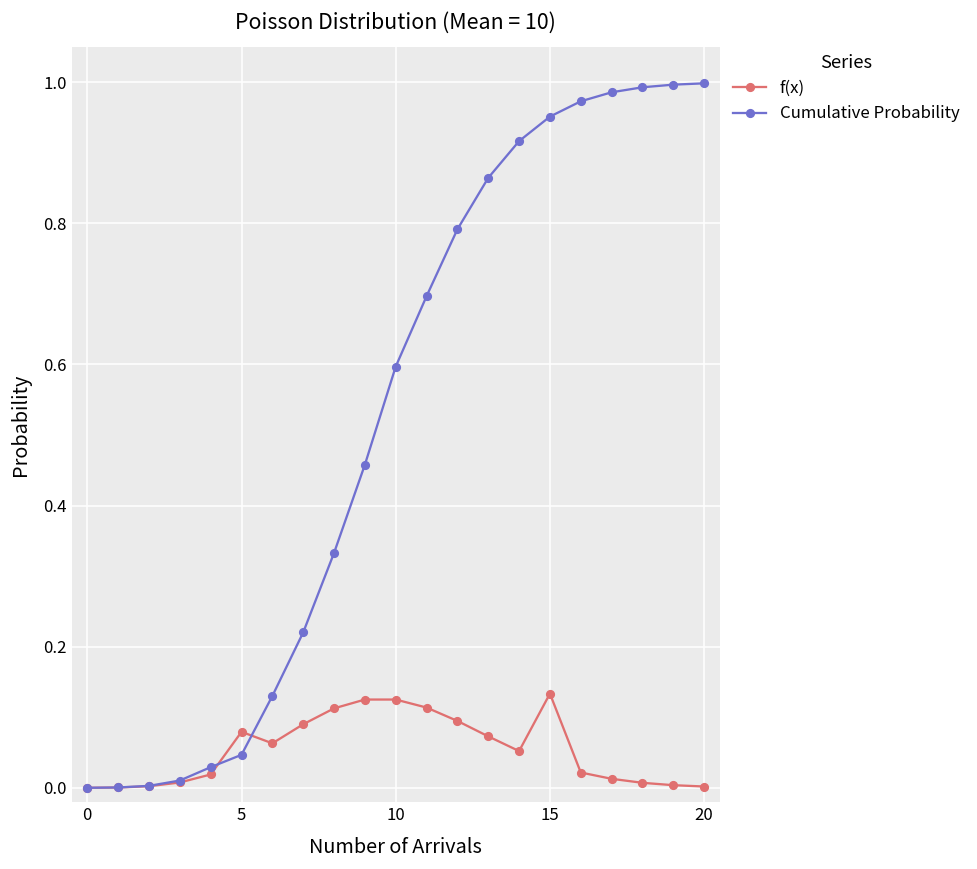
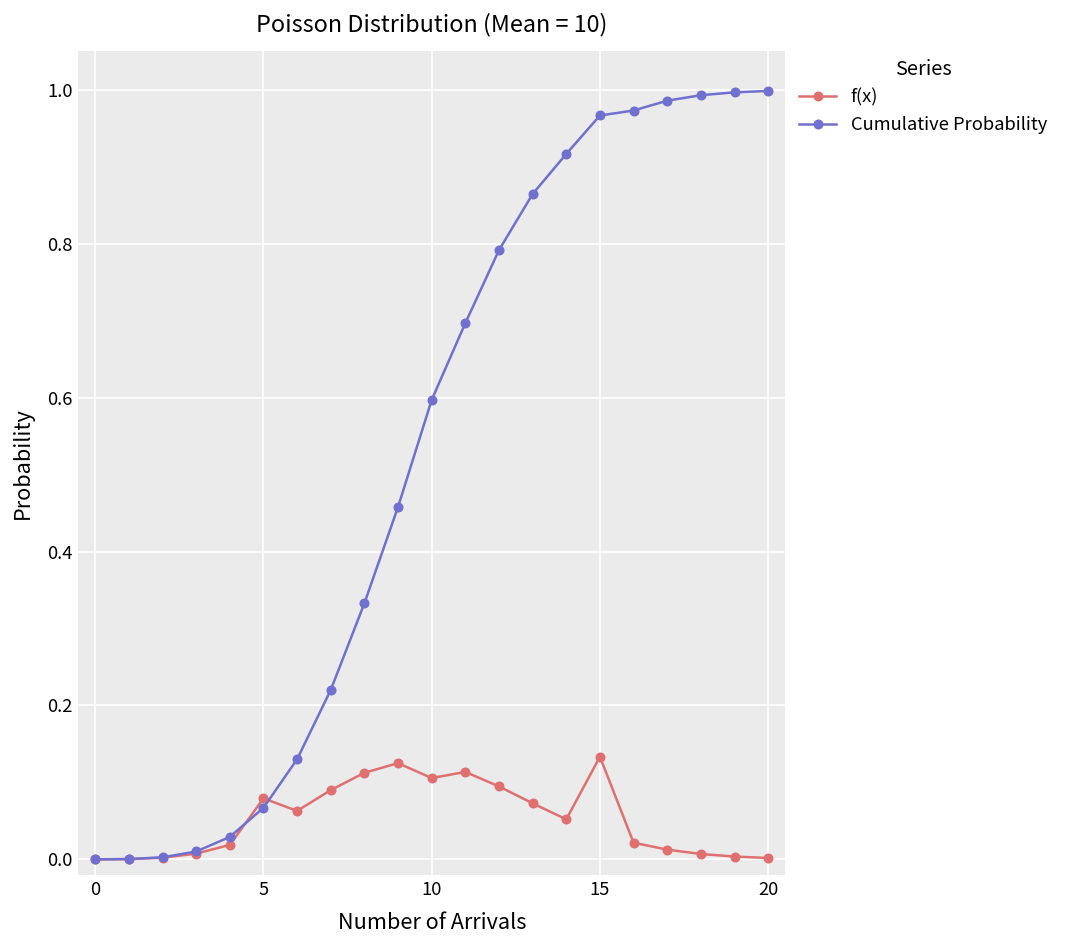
Cumulative Probability, 5: 0.05 -> 0.07
f(x), 10: 0.13 -> 0.11
Cumulative Probability, 15: 0.95 -> 0.97
